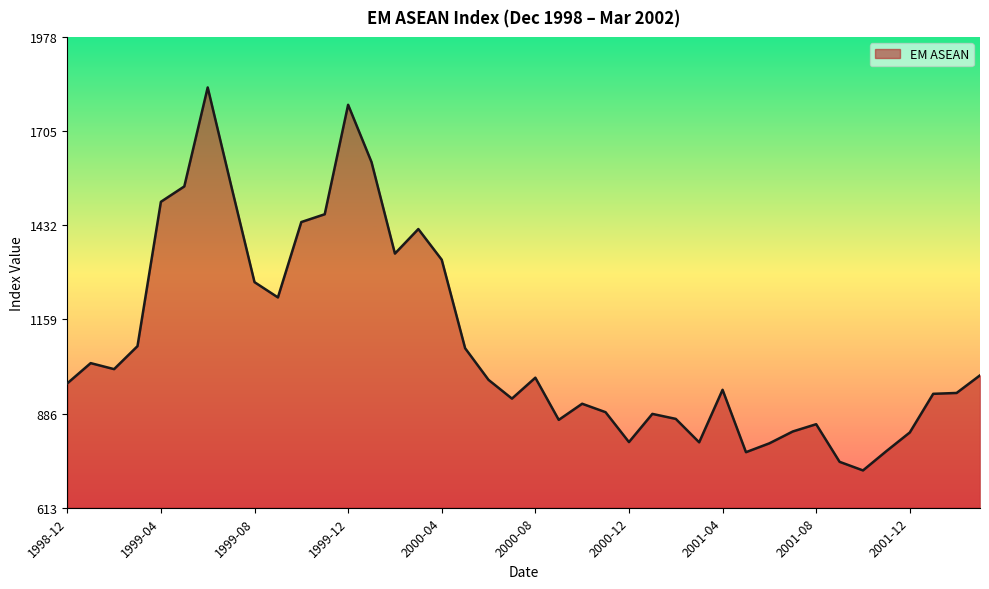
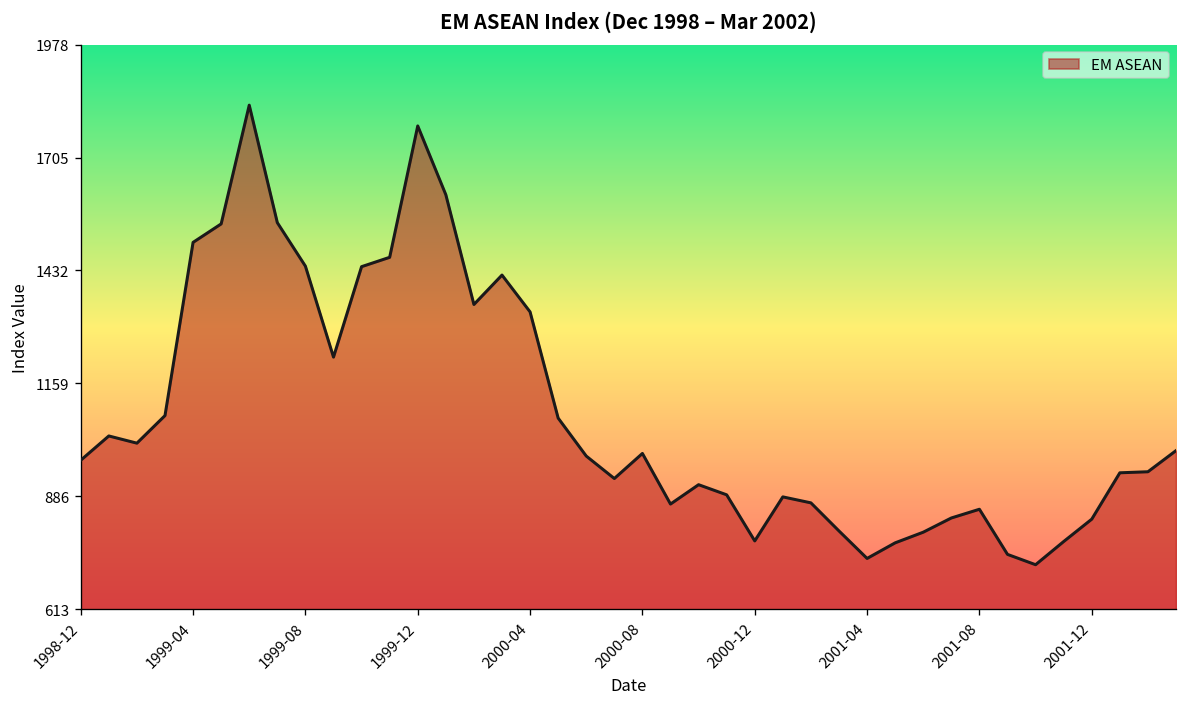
1999-08: 1270 -> 1440
2000-12: 800 -> 780
2001-04: 960 -> 740
